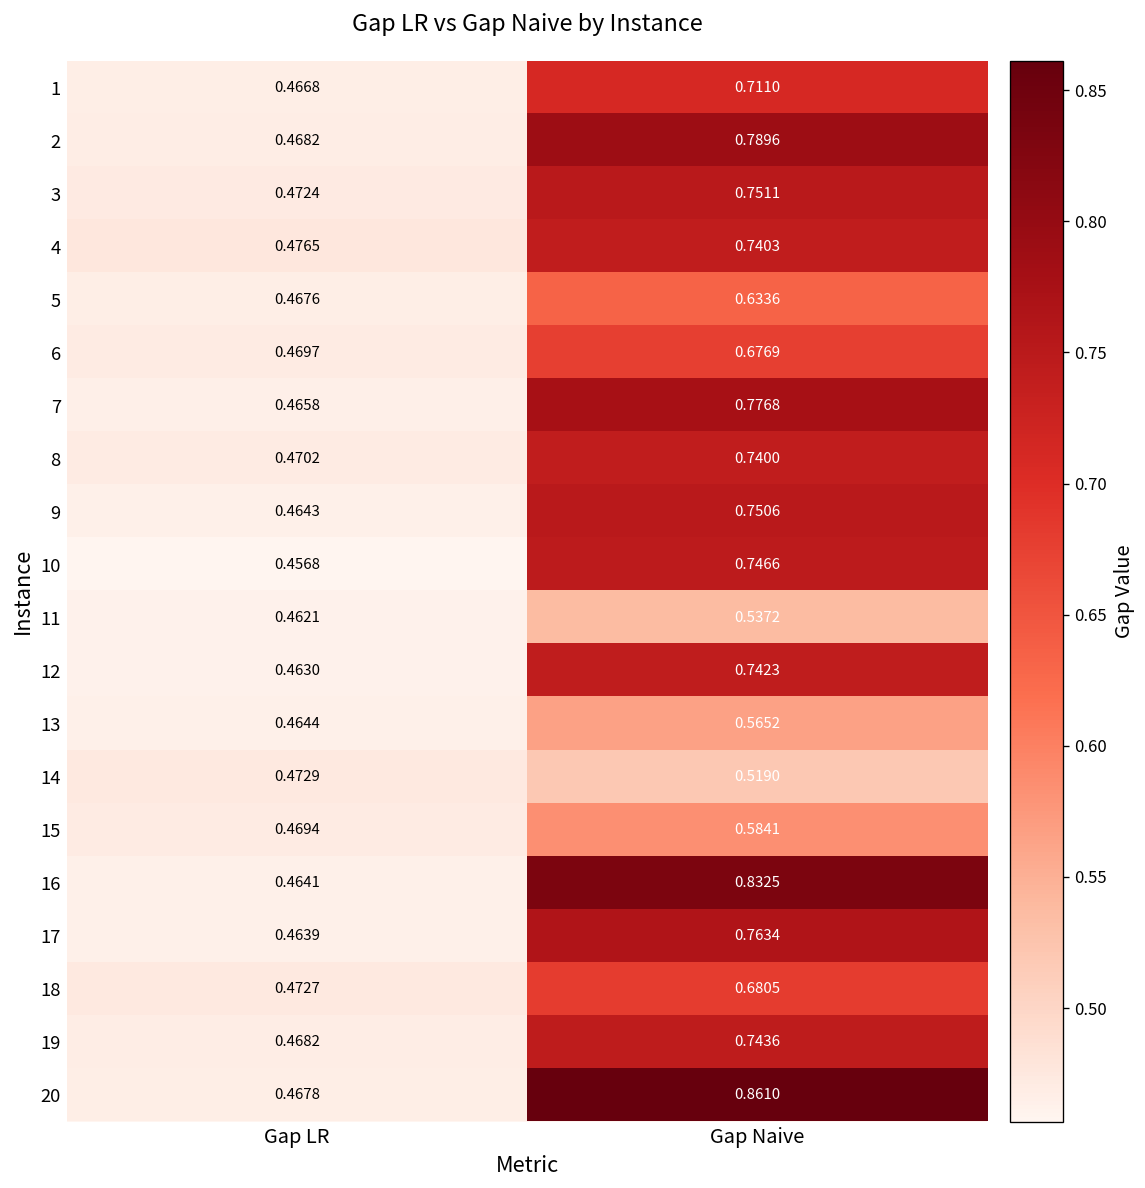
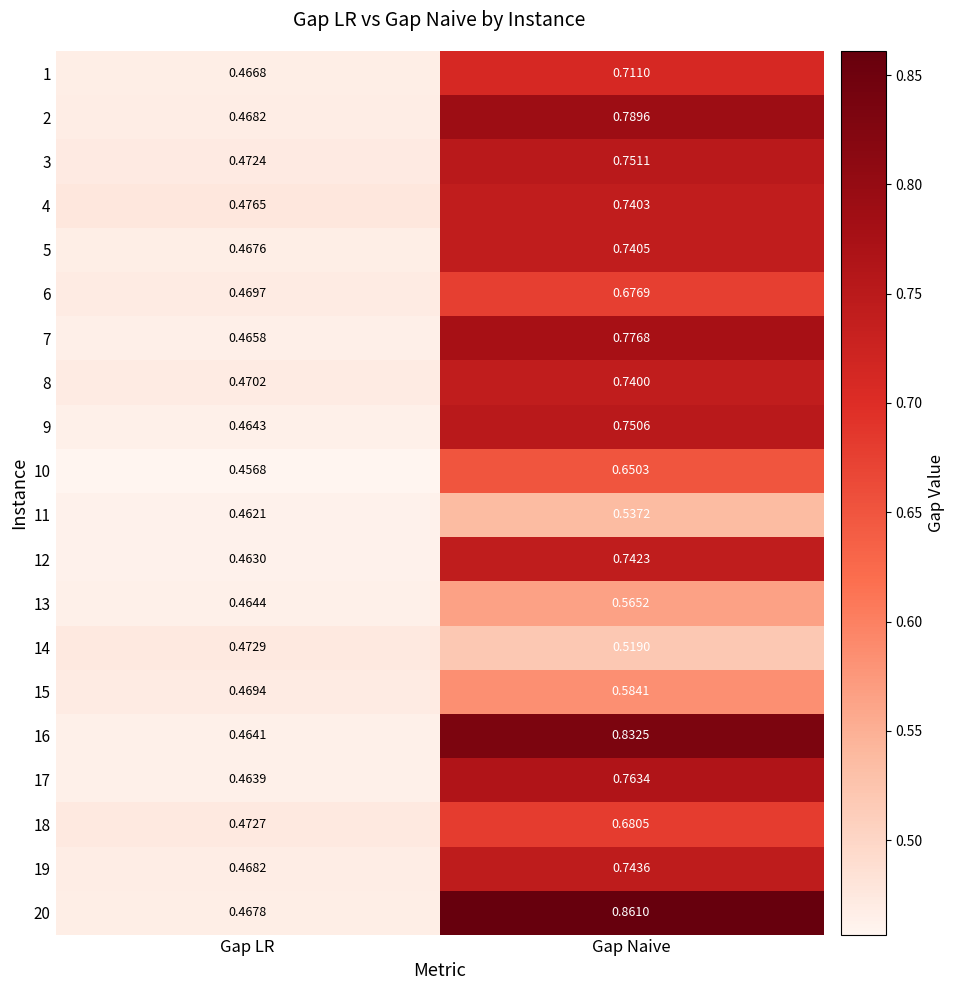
5, Gap Naive: 0.6336 -> 0.7405
10, Gap Naive: 0.7466 -> 0.6503
